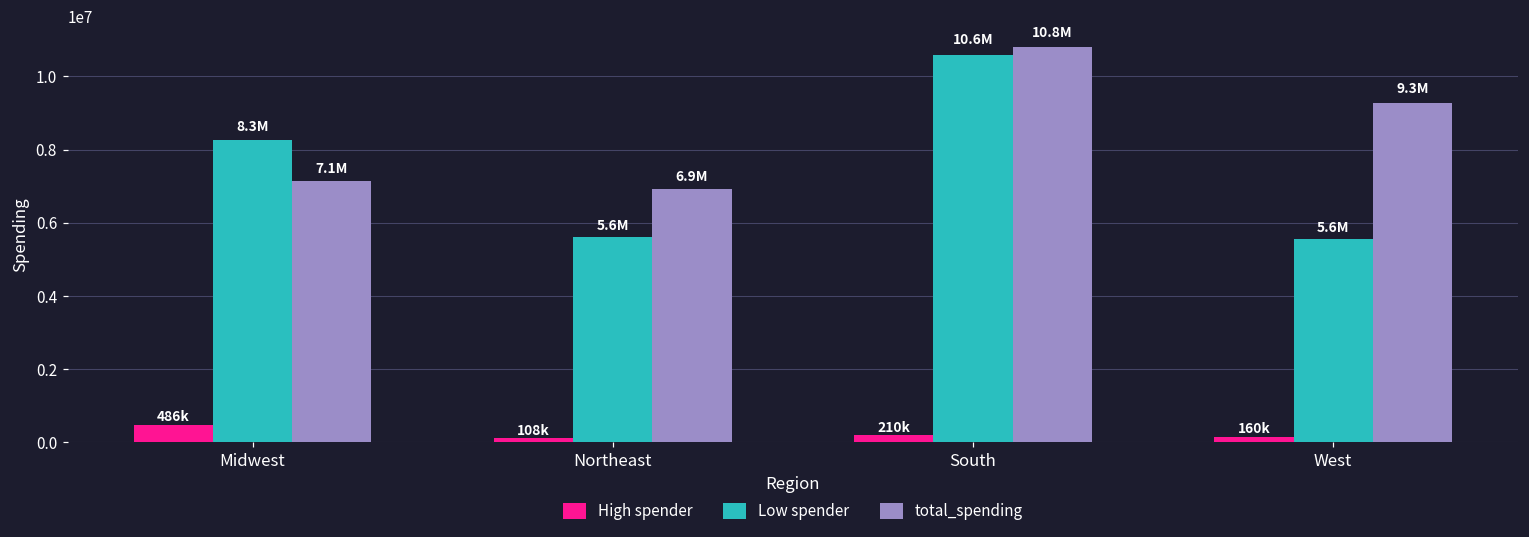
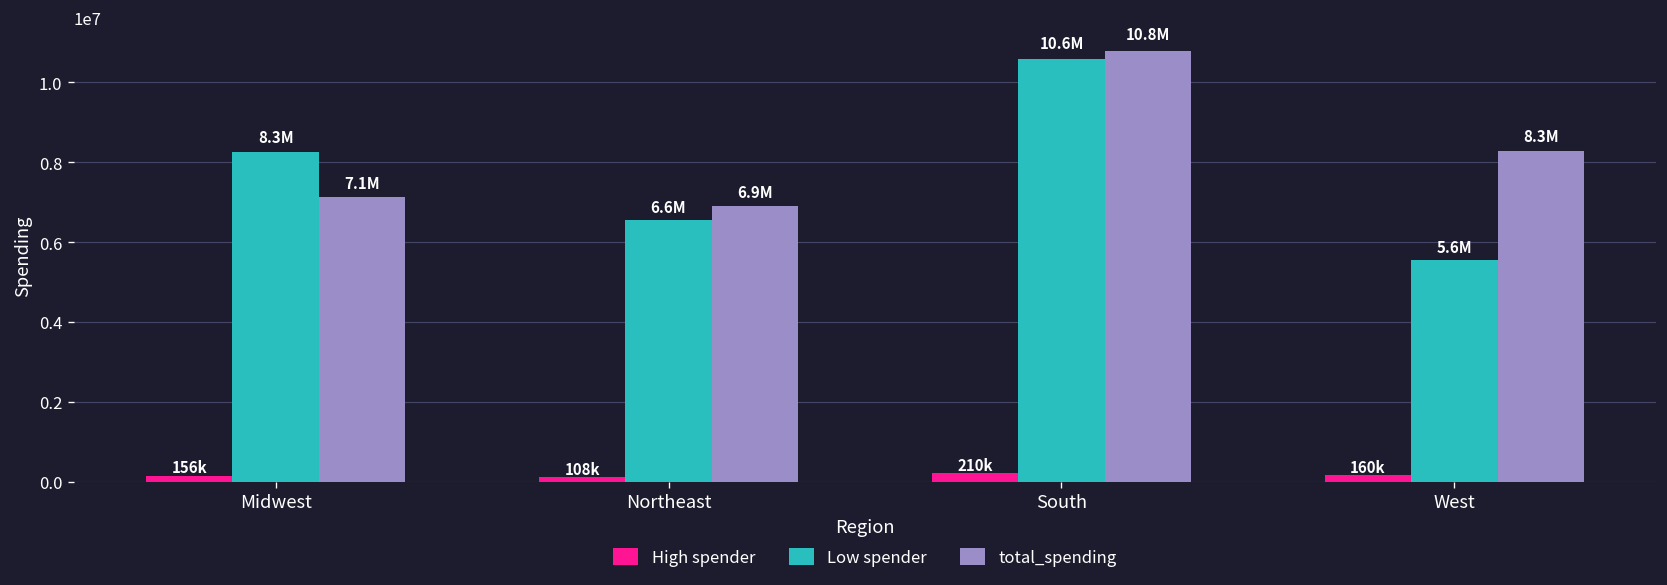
High spender, Midwest: 486k -> 156k
Low spender, Northeast: 5.6M -> 6.6M
total_spending, West: 9.3M -> 8.3M
